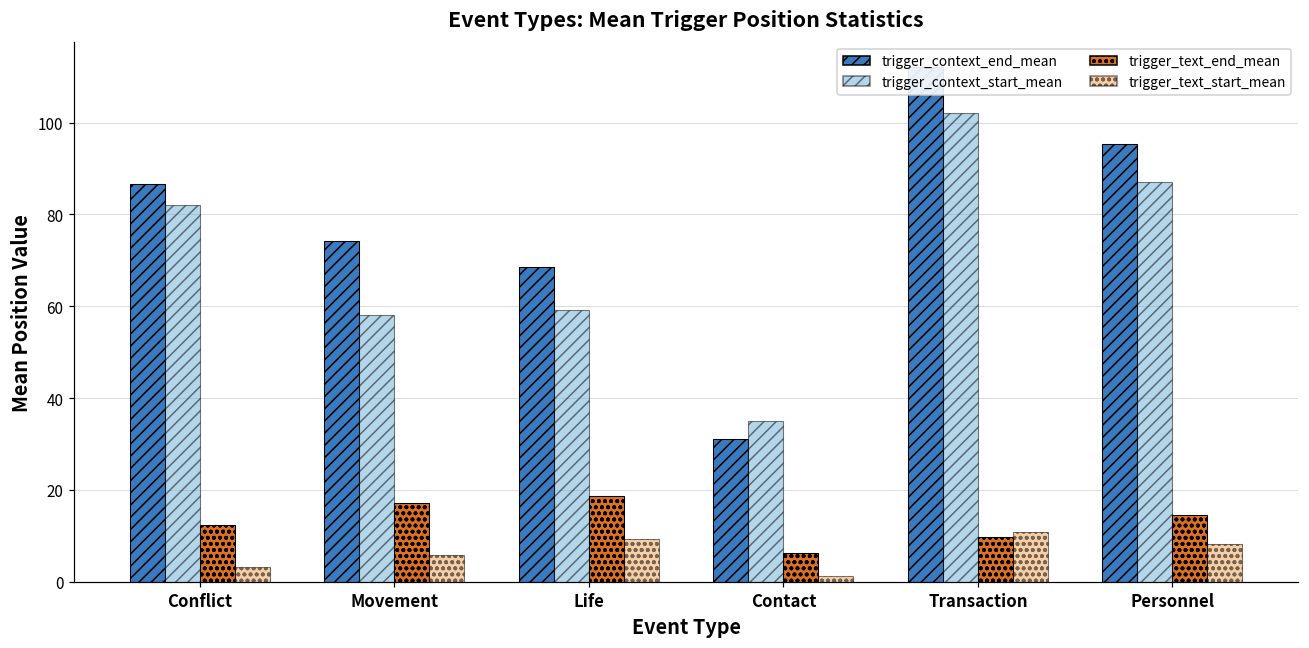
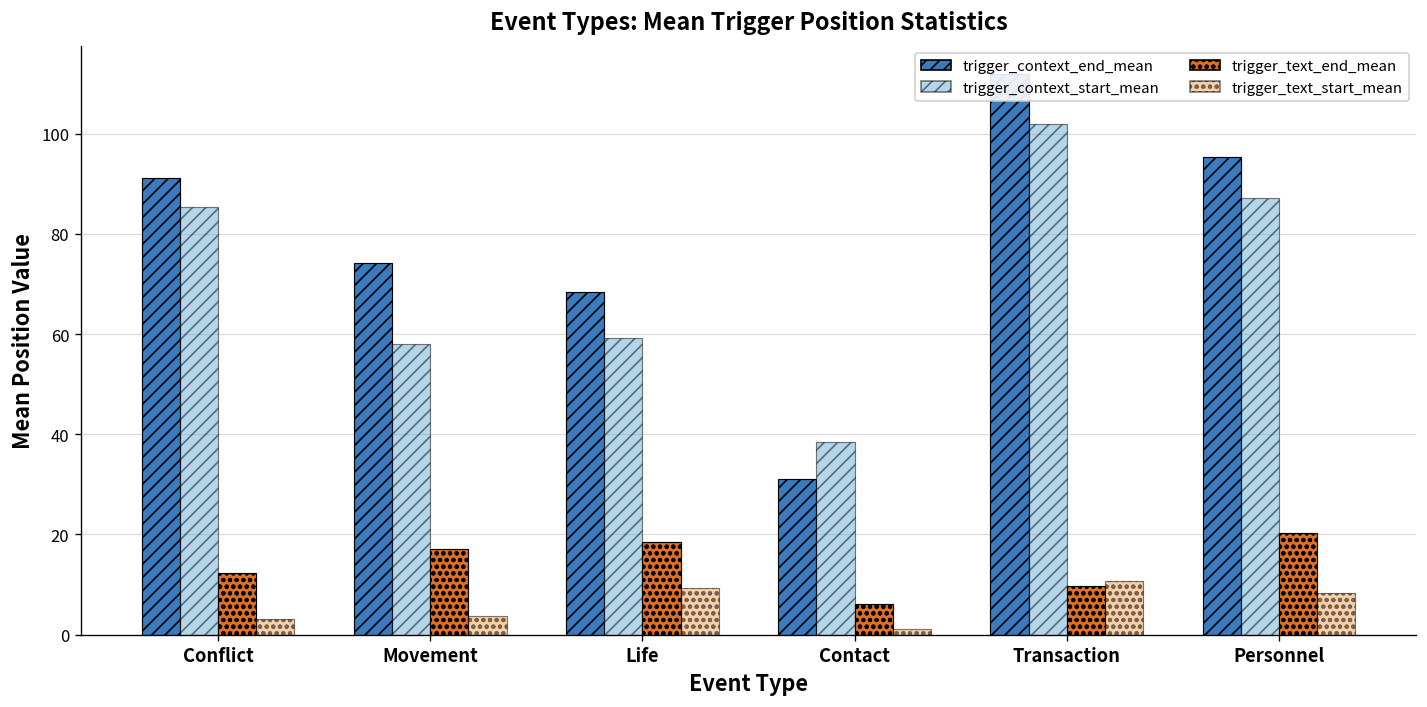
trigger_context_end_mean, Conflict: 87 -> 91
trigger_context_start_mean, Conflict: 82 -> 85
trigger_text_start_mean, Movement: 6 -> 4
trigger_context_start_mean, Contact: 35 -> 39
trigger_text_end_mean, Personnel: 15 -> 20
